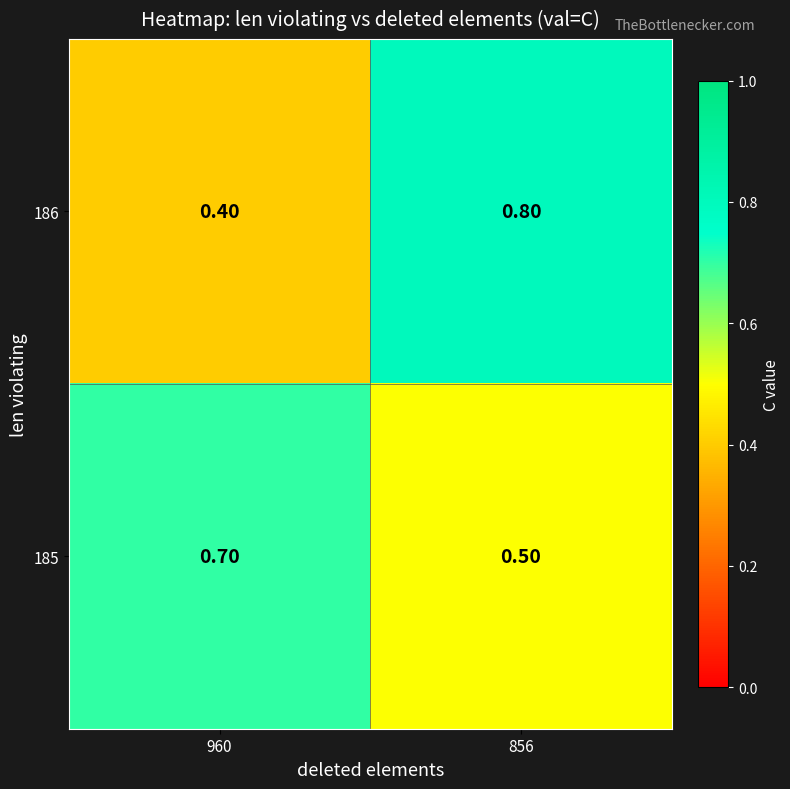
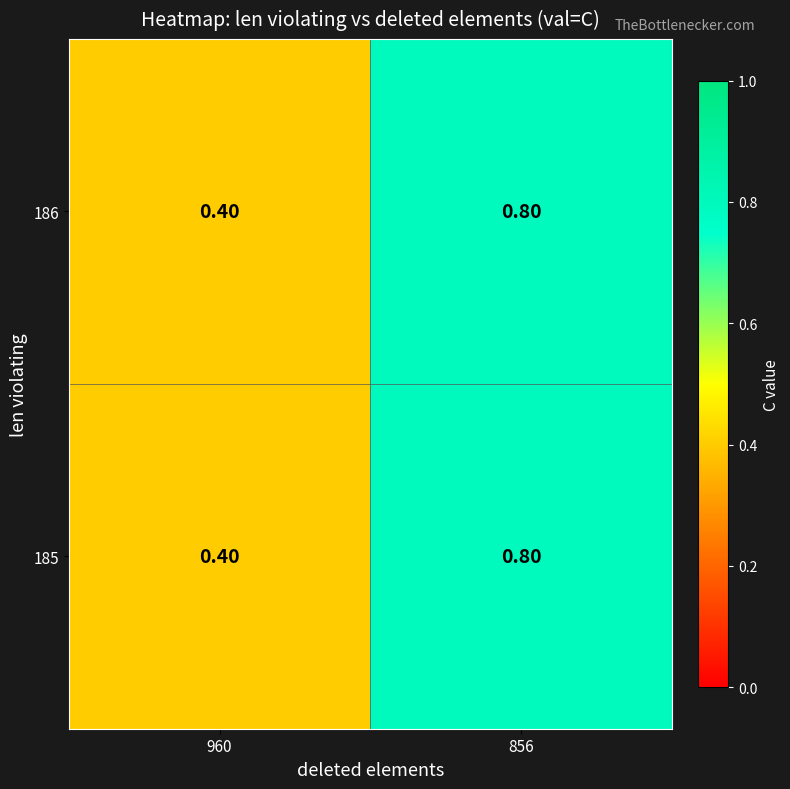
185, 960: 0.70 -> 0.40
185, 856: 0.50 -> 0.80
